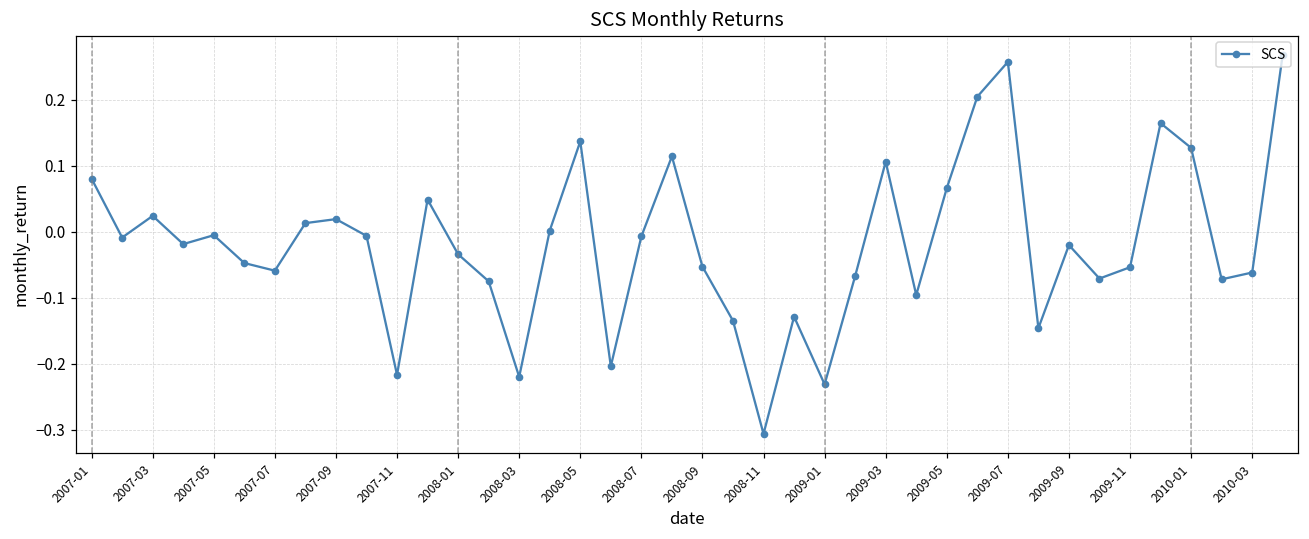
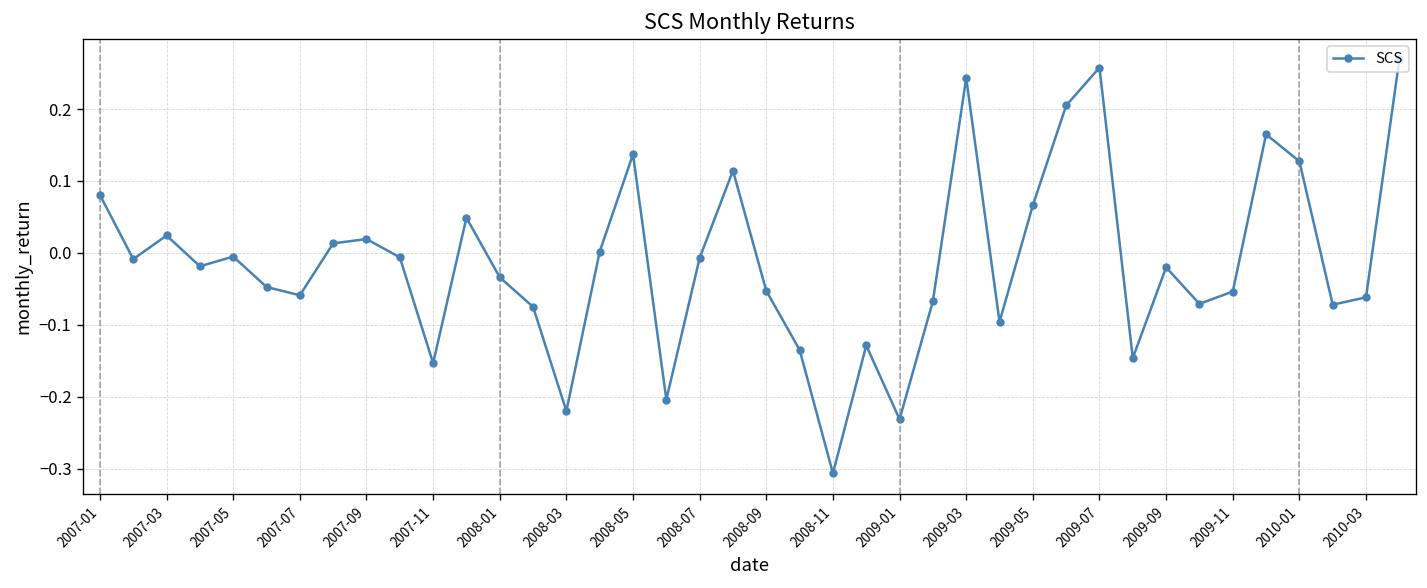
2007-11: -0.22 -> -0.15
2009-03: 0.11 -> 0.24
